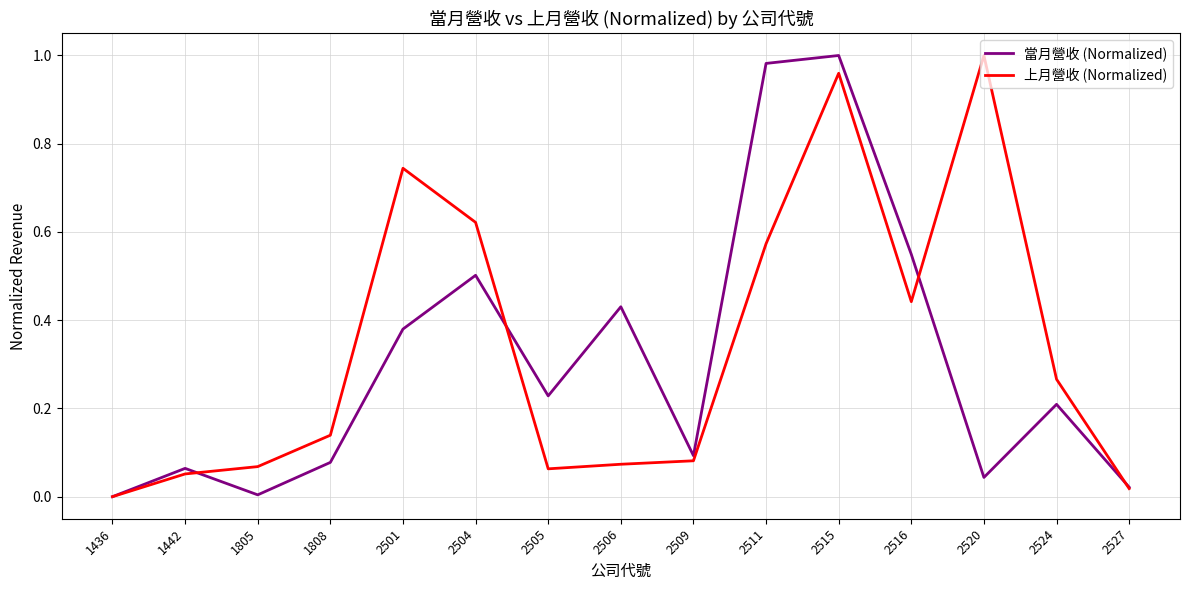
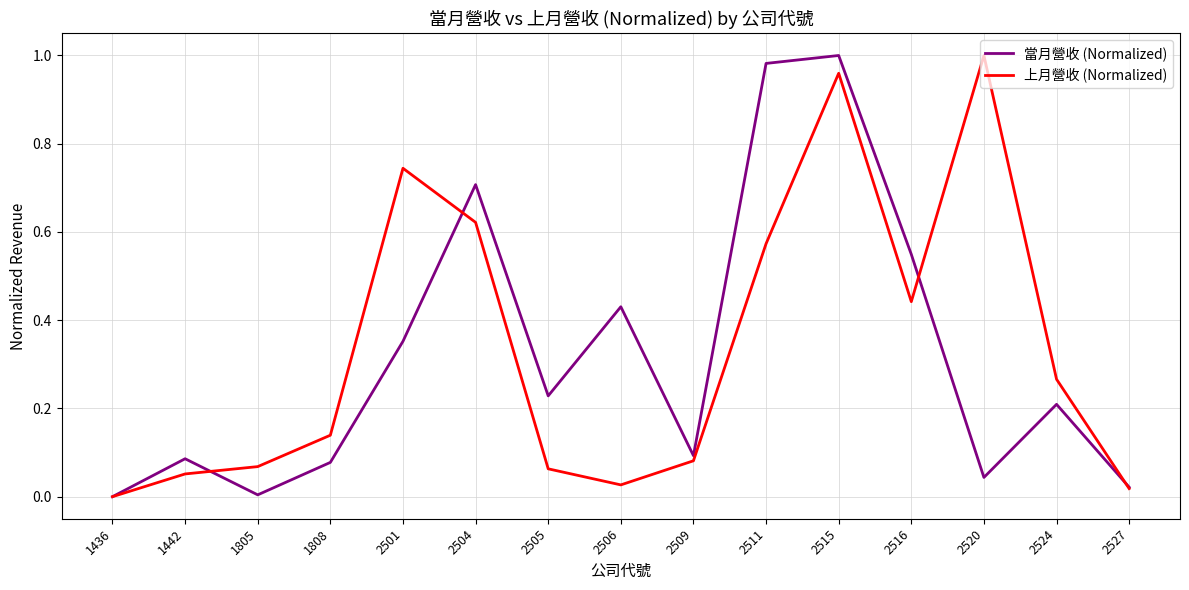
當月營收 (Normalized), 1442: 0.06 -> 0.09
當月營收 (Normalized), 2501: 0.38 -> 0.35
當月營收 (Normalized), 2504: 0.50 -> 0.71
上月營收 (Normalized), 2506: 0.07 -> 0.03
